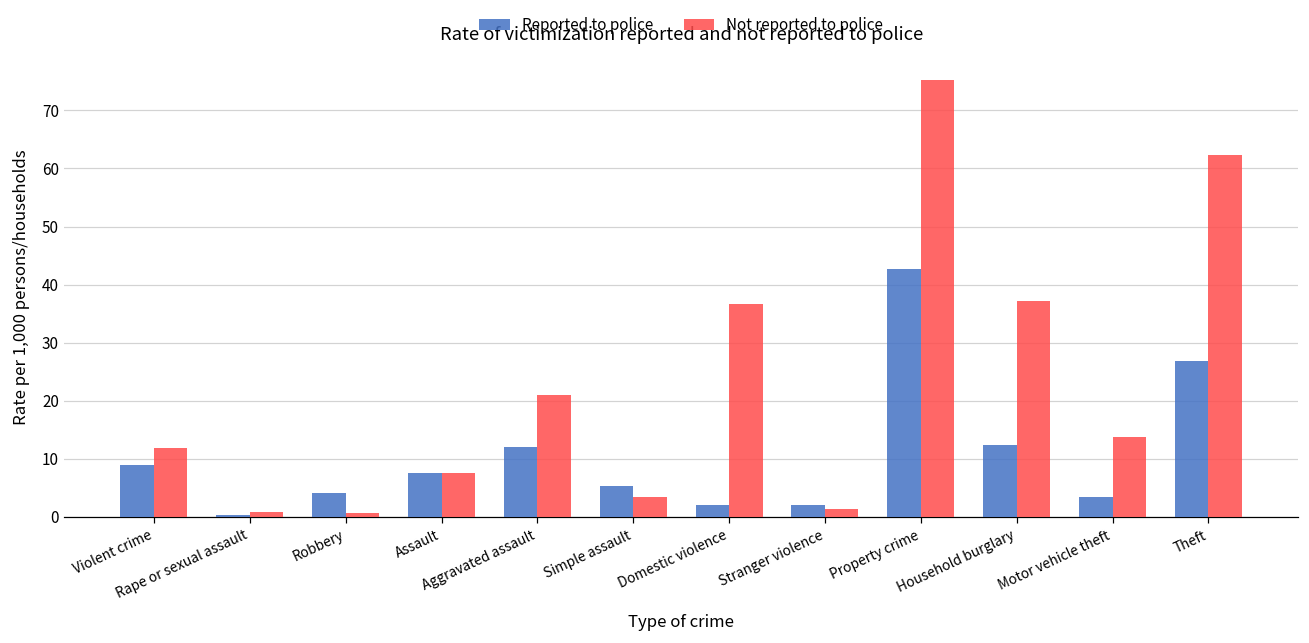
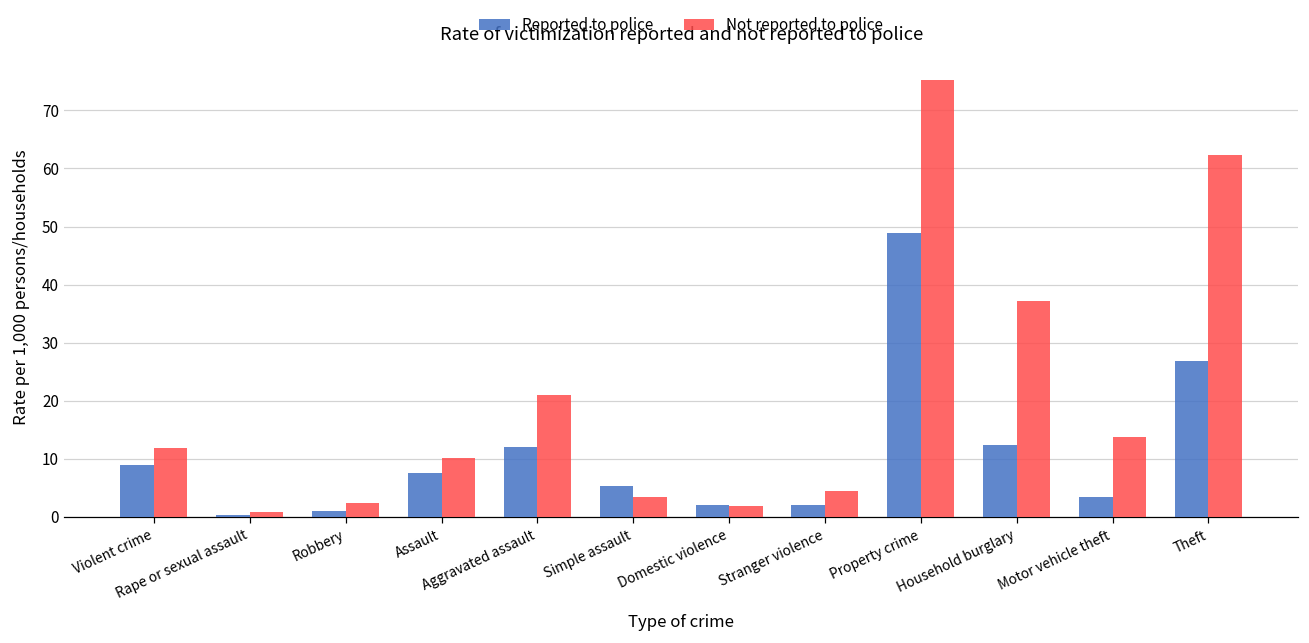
Reported to police, Robbery: 4 -> 1
Not reported to police, Robbery: 1 -> 2
Not reported to police, Assault: 8 -> 10
Not reported to police, Domestic violence: 37 -> 2
Not reported to police, Stranger violence: 1 -> 4
Reported to police, Property crime: 43 -> 49
